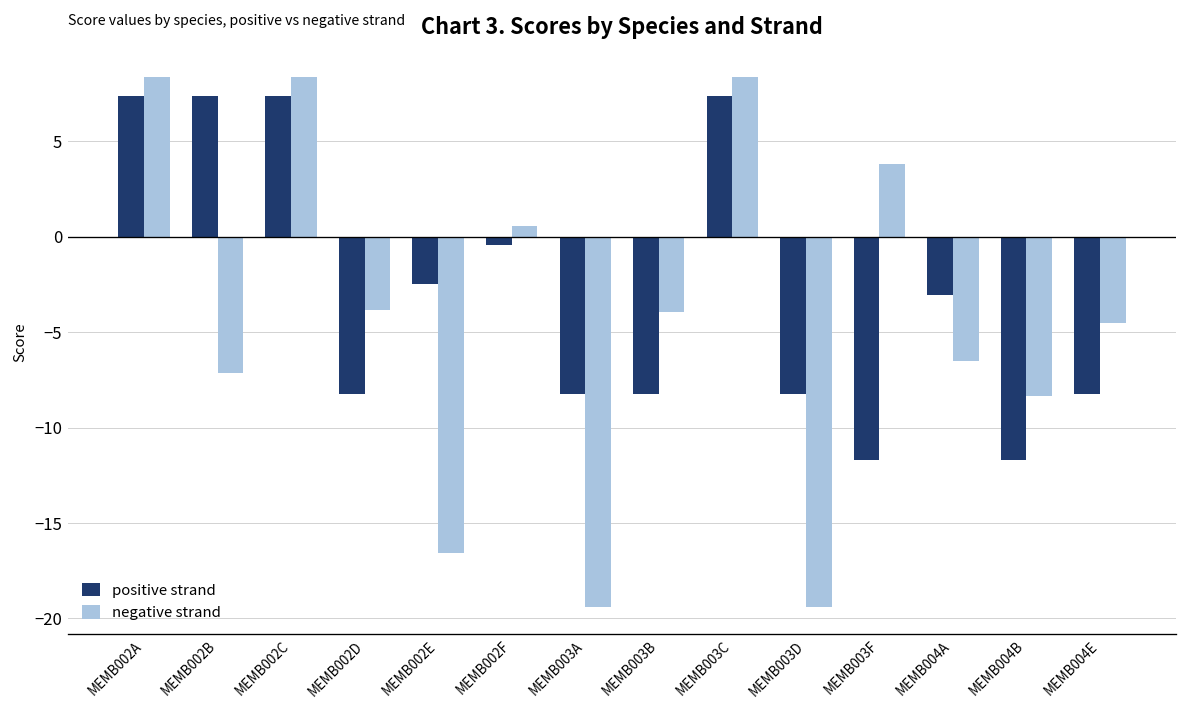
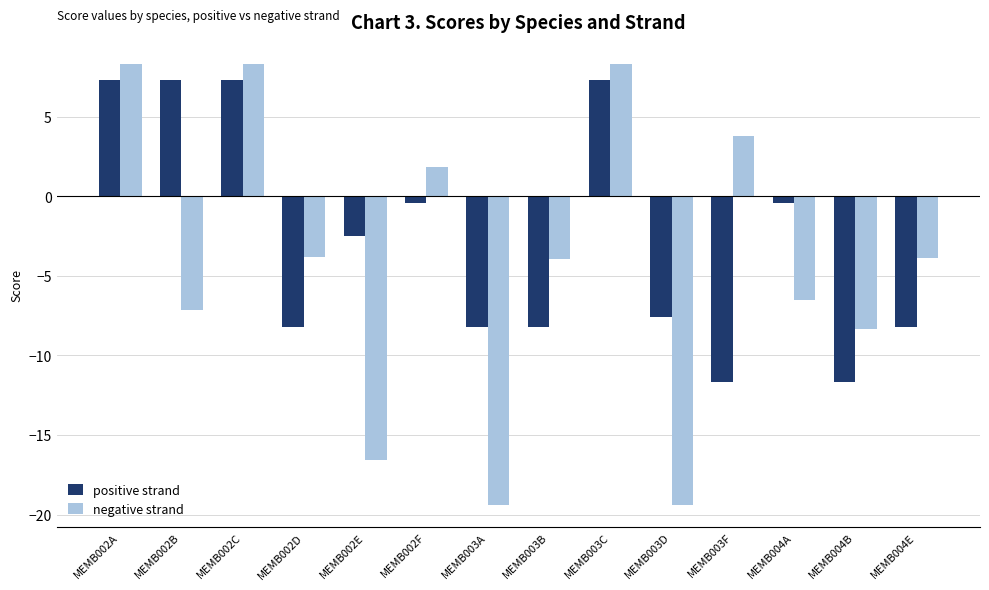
negative strand, MEMB002F: 0.6 -> 1.9
positive strand, MEMB003D: -8.2 -> -7.6
positive strand, MEMB004A: -3.1 -> -0.4
negative strand, MEMB004E: -4.5 -> -3.9
